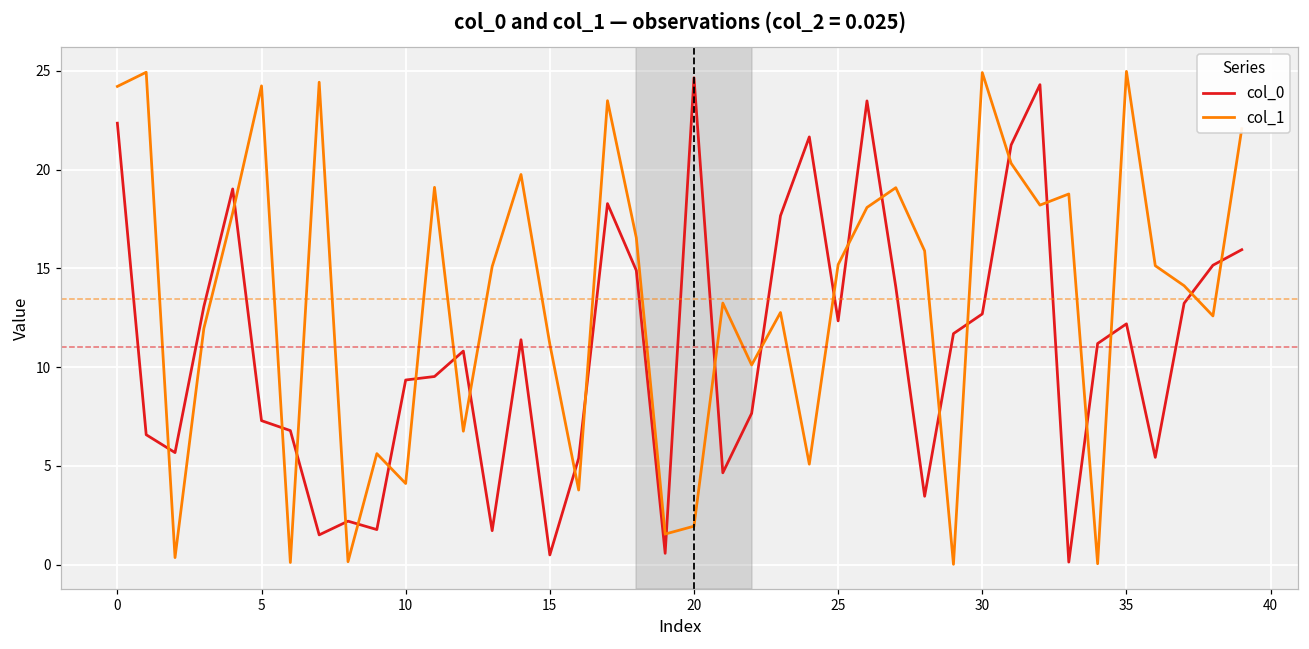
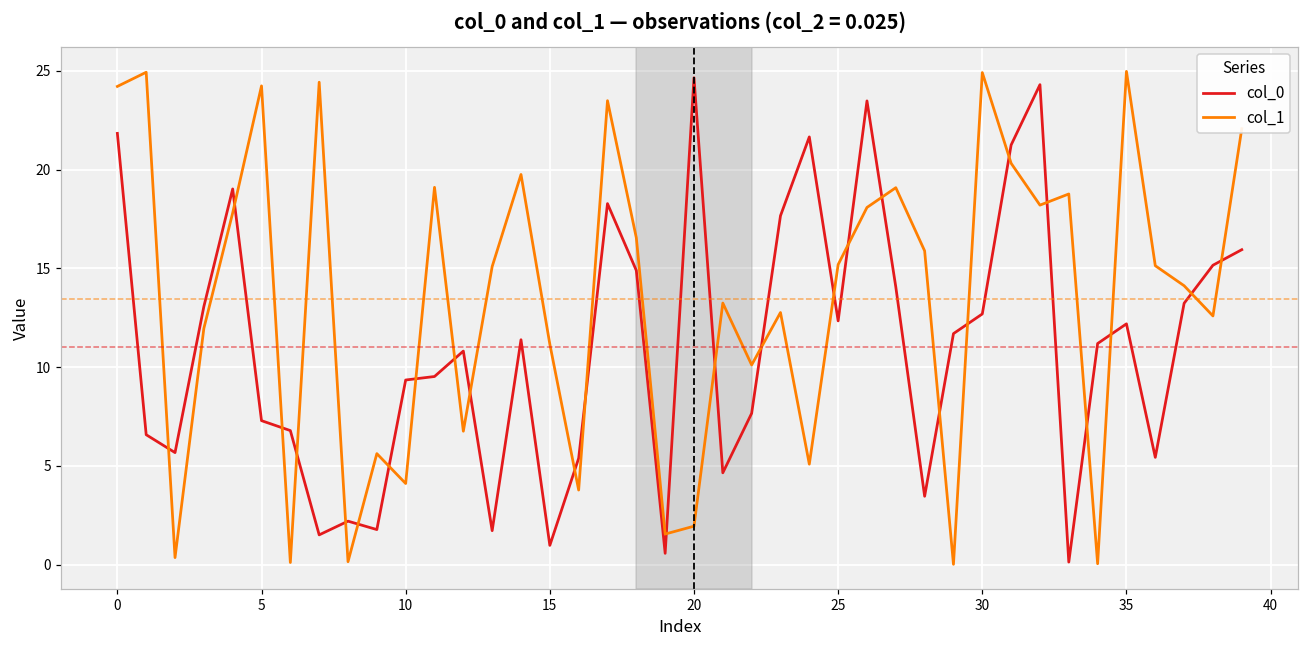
col_0, 0: 22.4 -> 21.8
col_0, 15: 0.5 -> 1.0
